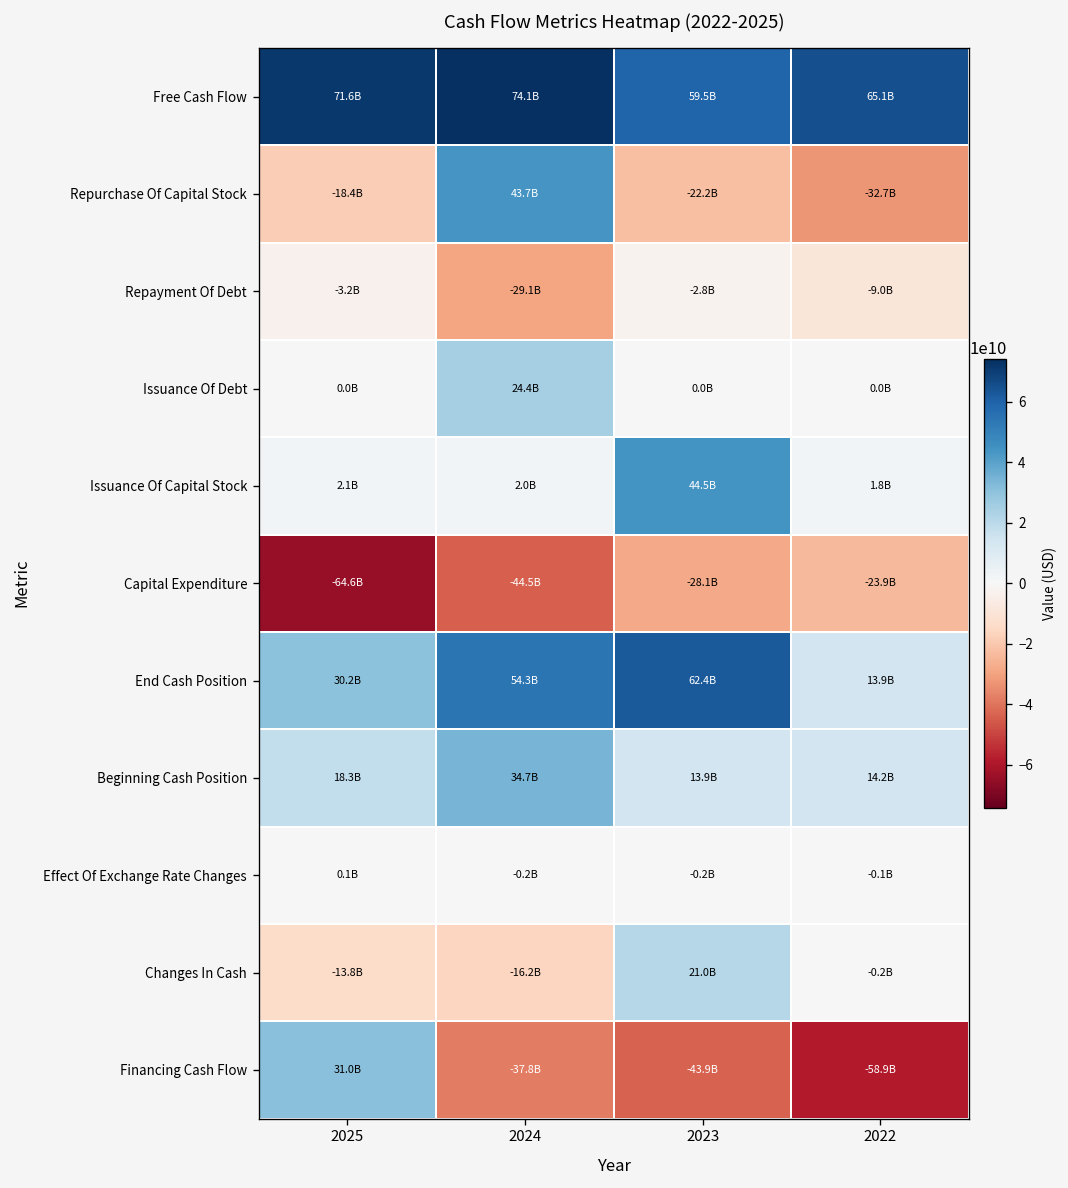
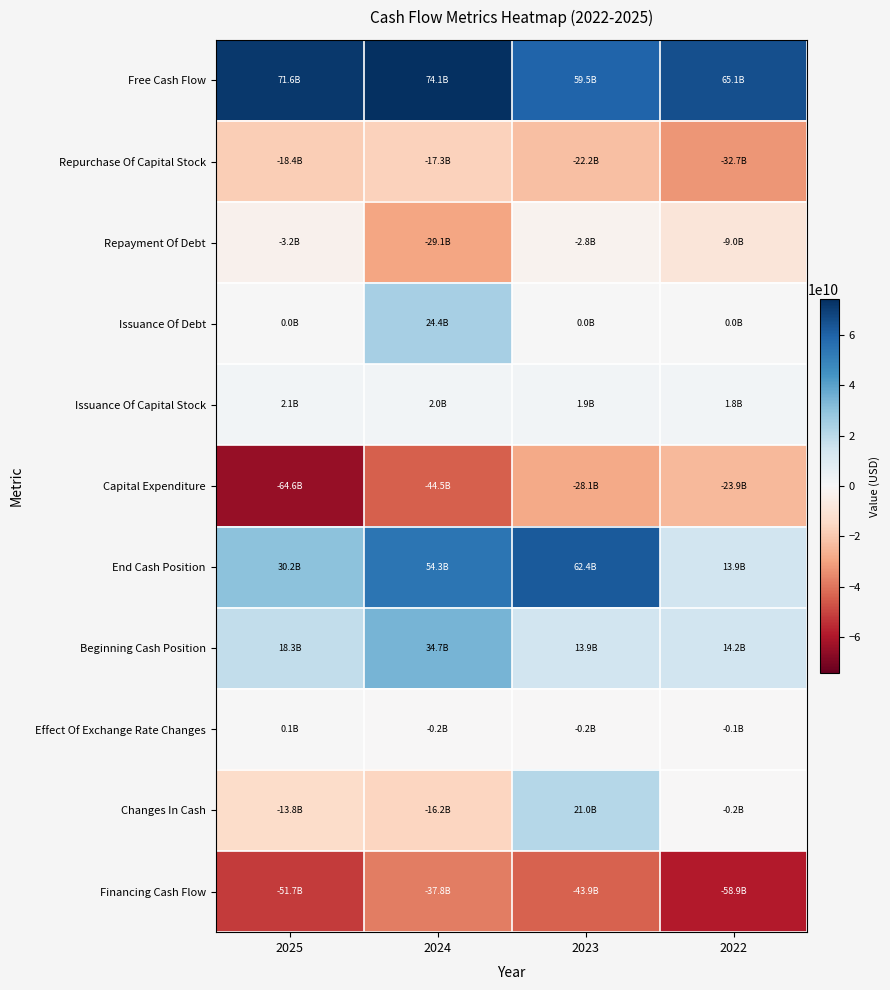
Repurchase Of Capital Stock, 2024: 43.7B -> -17.3B
Issuance Of Capital Stock, 2023: 44.5B -> 1.9B
Financing Cash Flow, 2025: 31.0B -> -51.7B
